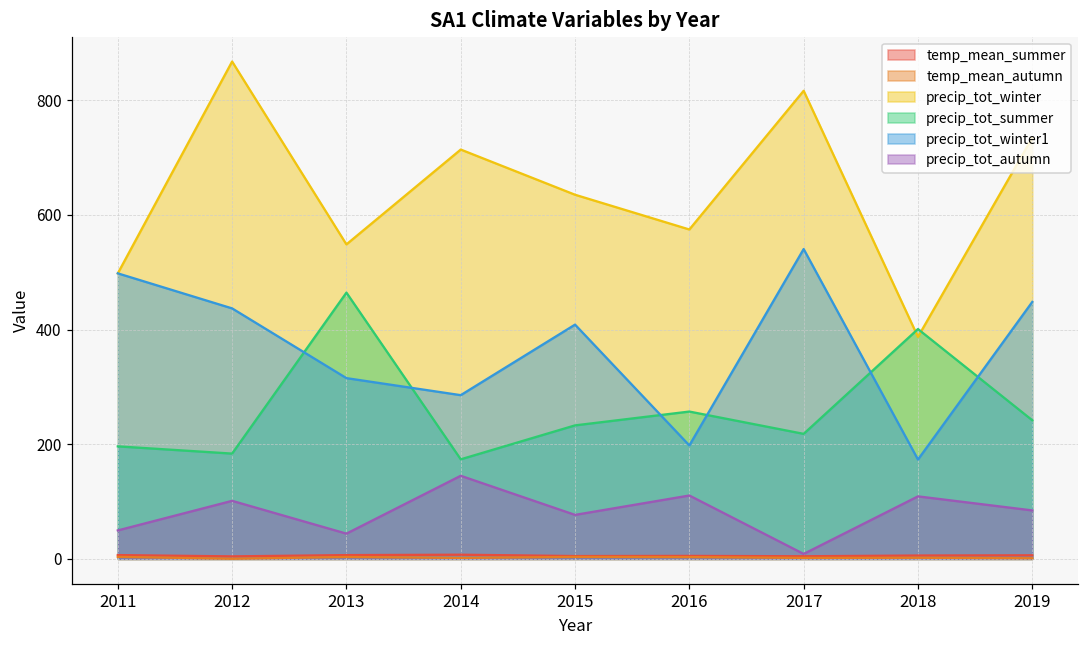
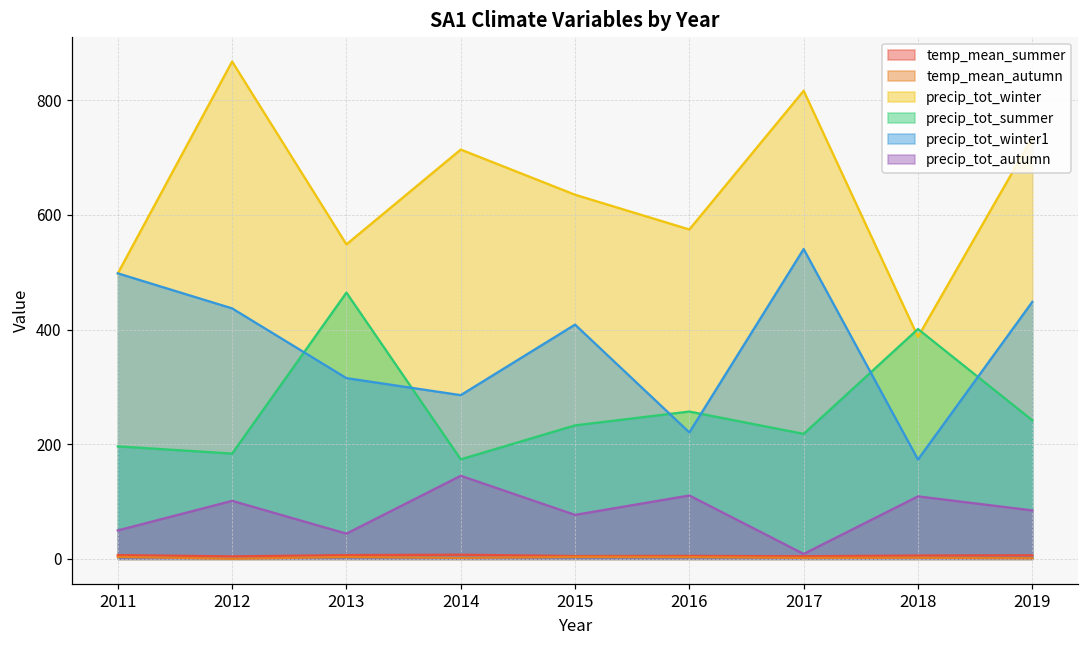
precip_tot_winter1, 2016: 200 -> 220
